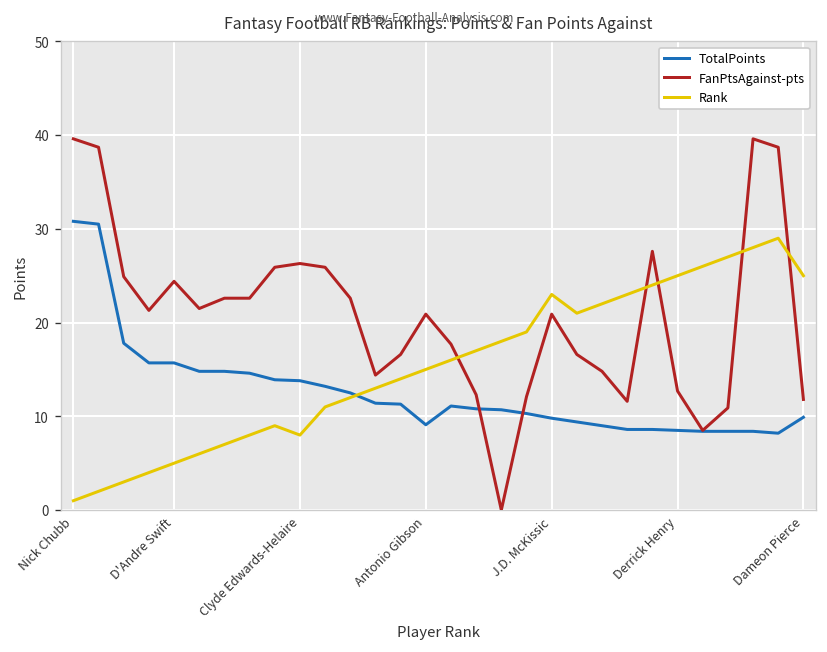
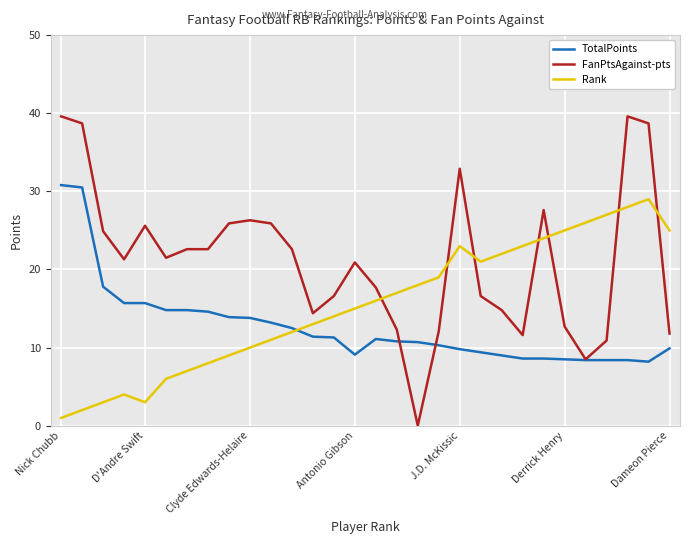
FanPtsAgainst-pts, D'Andre Swift: 24 -> 26
Rank, D'Andre Swift: 5 -> 3
Rank, Clyde Edwards-Helaire: 8 -> 10
FanPtsAgainst-pts, J.D. McKissic: 21 -> 33
